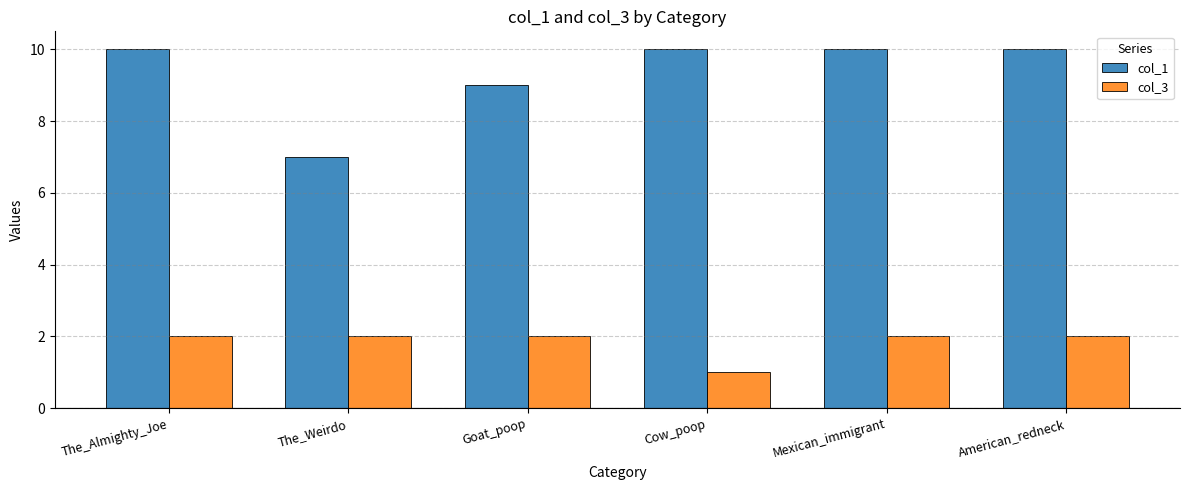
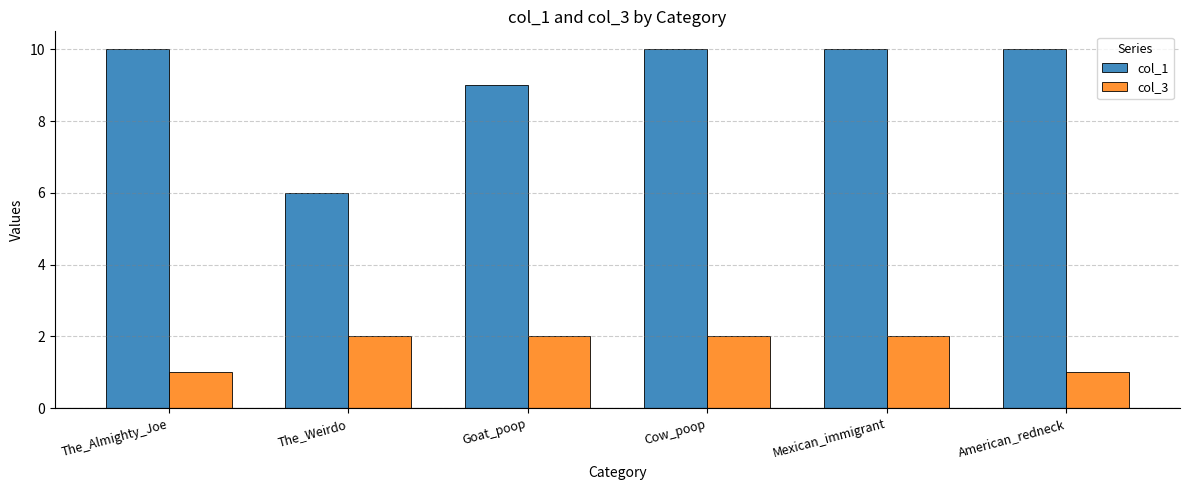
col_3, The_Almighty_Joe: 2 -> 1
col_1, The_Weirdo: 7 -> 6
col_3, Cow_poop: 1 -> 2
col_3, American_redneck: 2 -> 1
